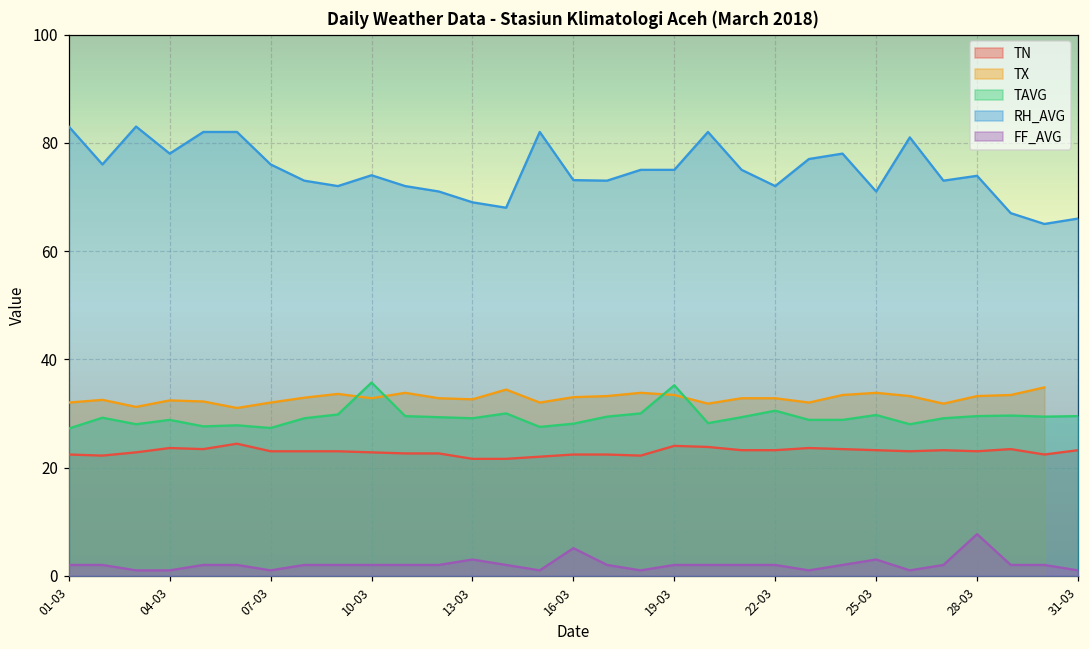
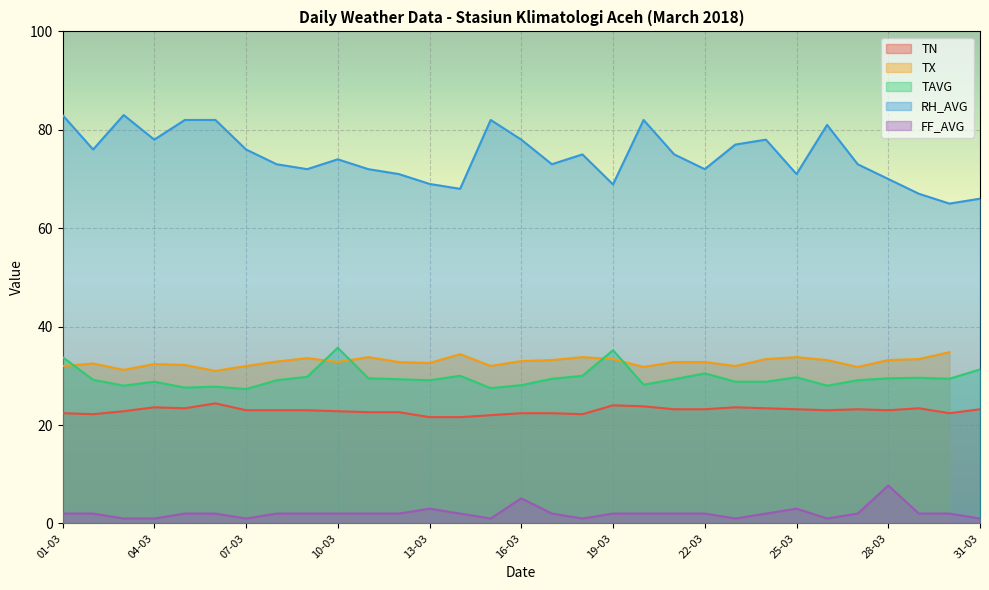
TAVG, 01-03: 27 -> 34
RH_AVG, 16-03: 73 -> 78
RH_AVG, 19-03: 75 -> 69
RH_AVG, 28-03: 74 -> 70
TAVG, 31-03: 30 -> 31
